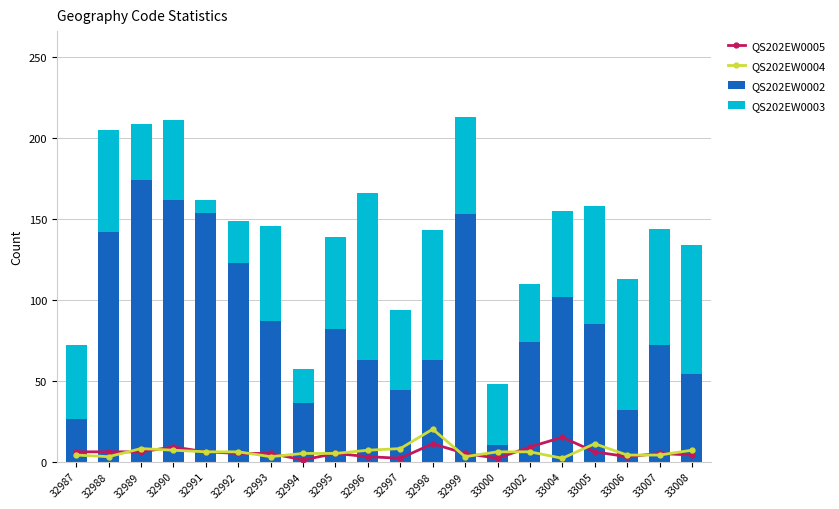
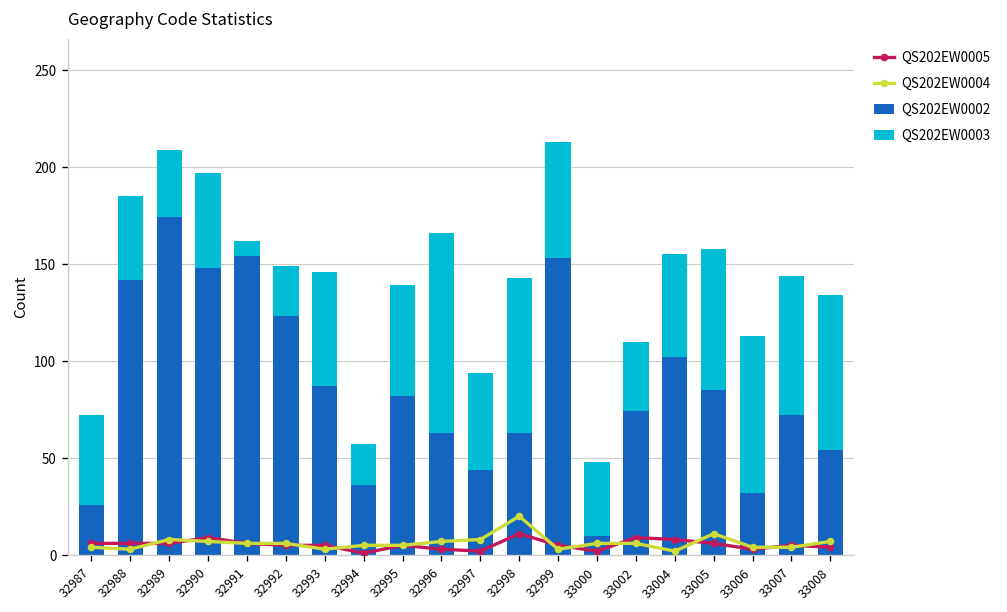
QS202EW0003, 32988: 63 -> 43
QS202EW0002, 32990: 162 -> 148
QS202EW0005, 33004: 15 -> 8
